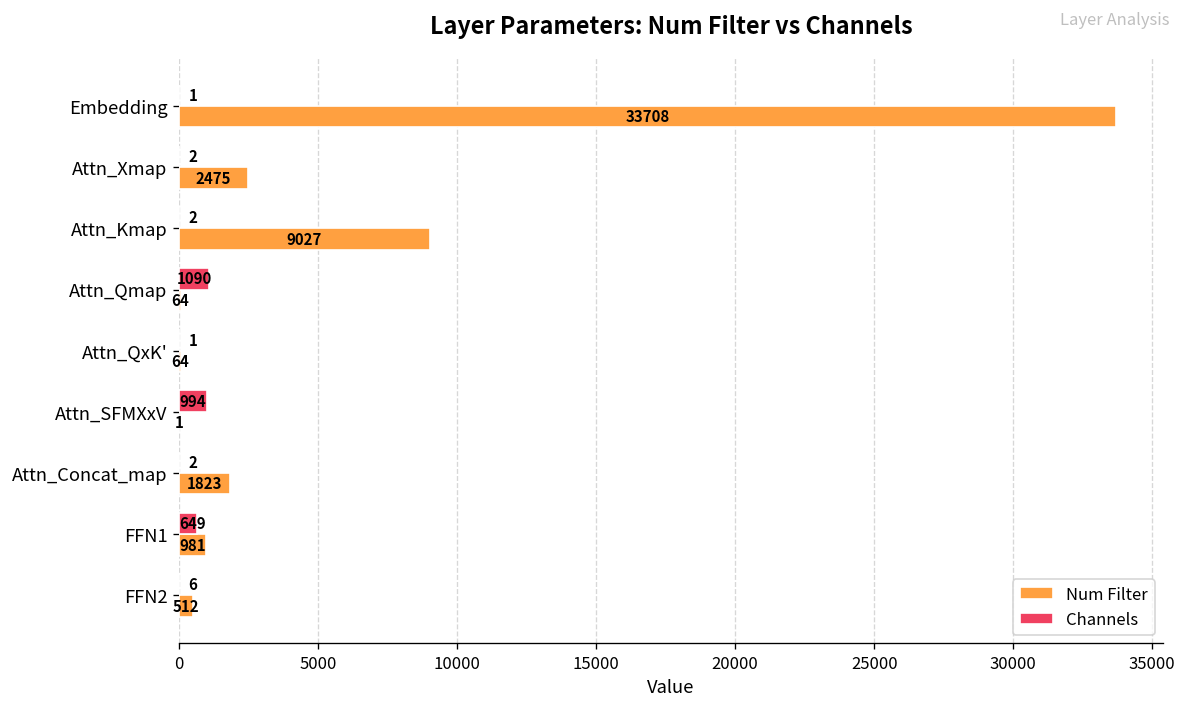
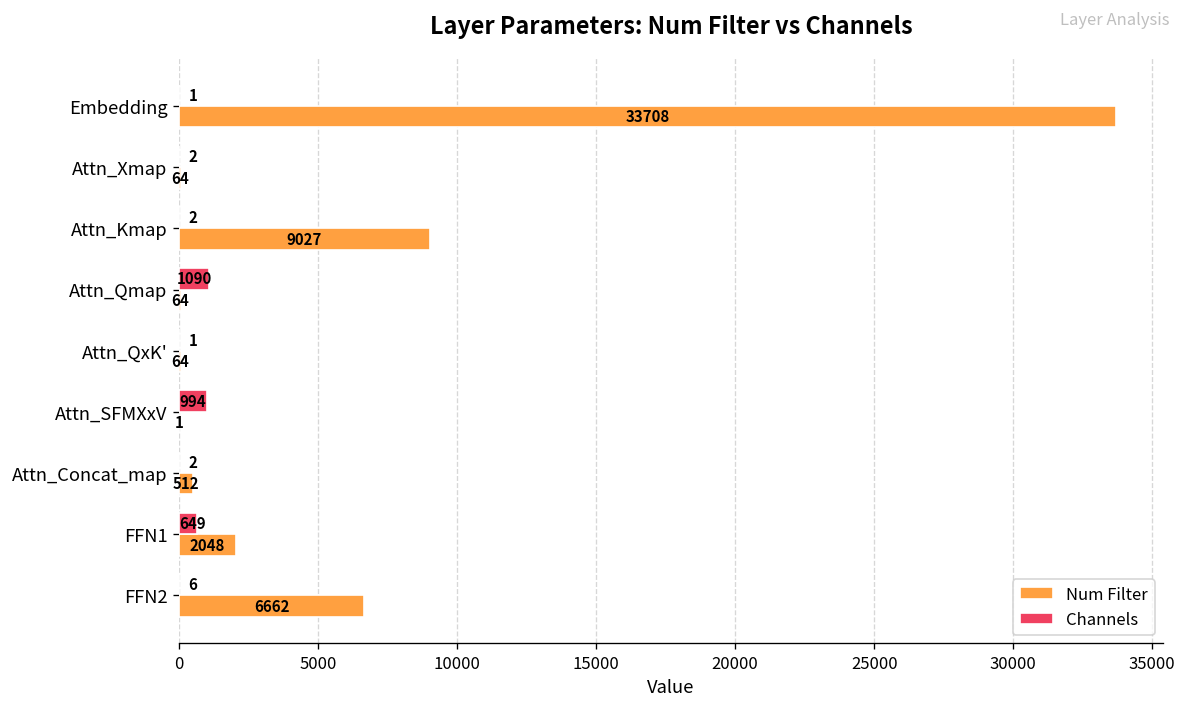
Num Filter, Attn_Xmap: 2475 -> 64
Num Filter, Attn_Concat_map: 1823 -> 512
Num Filter, FFN1: 981 -> 2048
Num Filter, FFN2: 512 -> 6662
